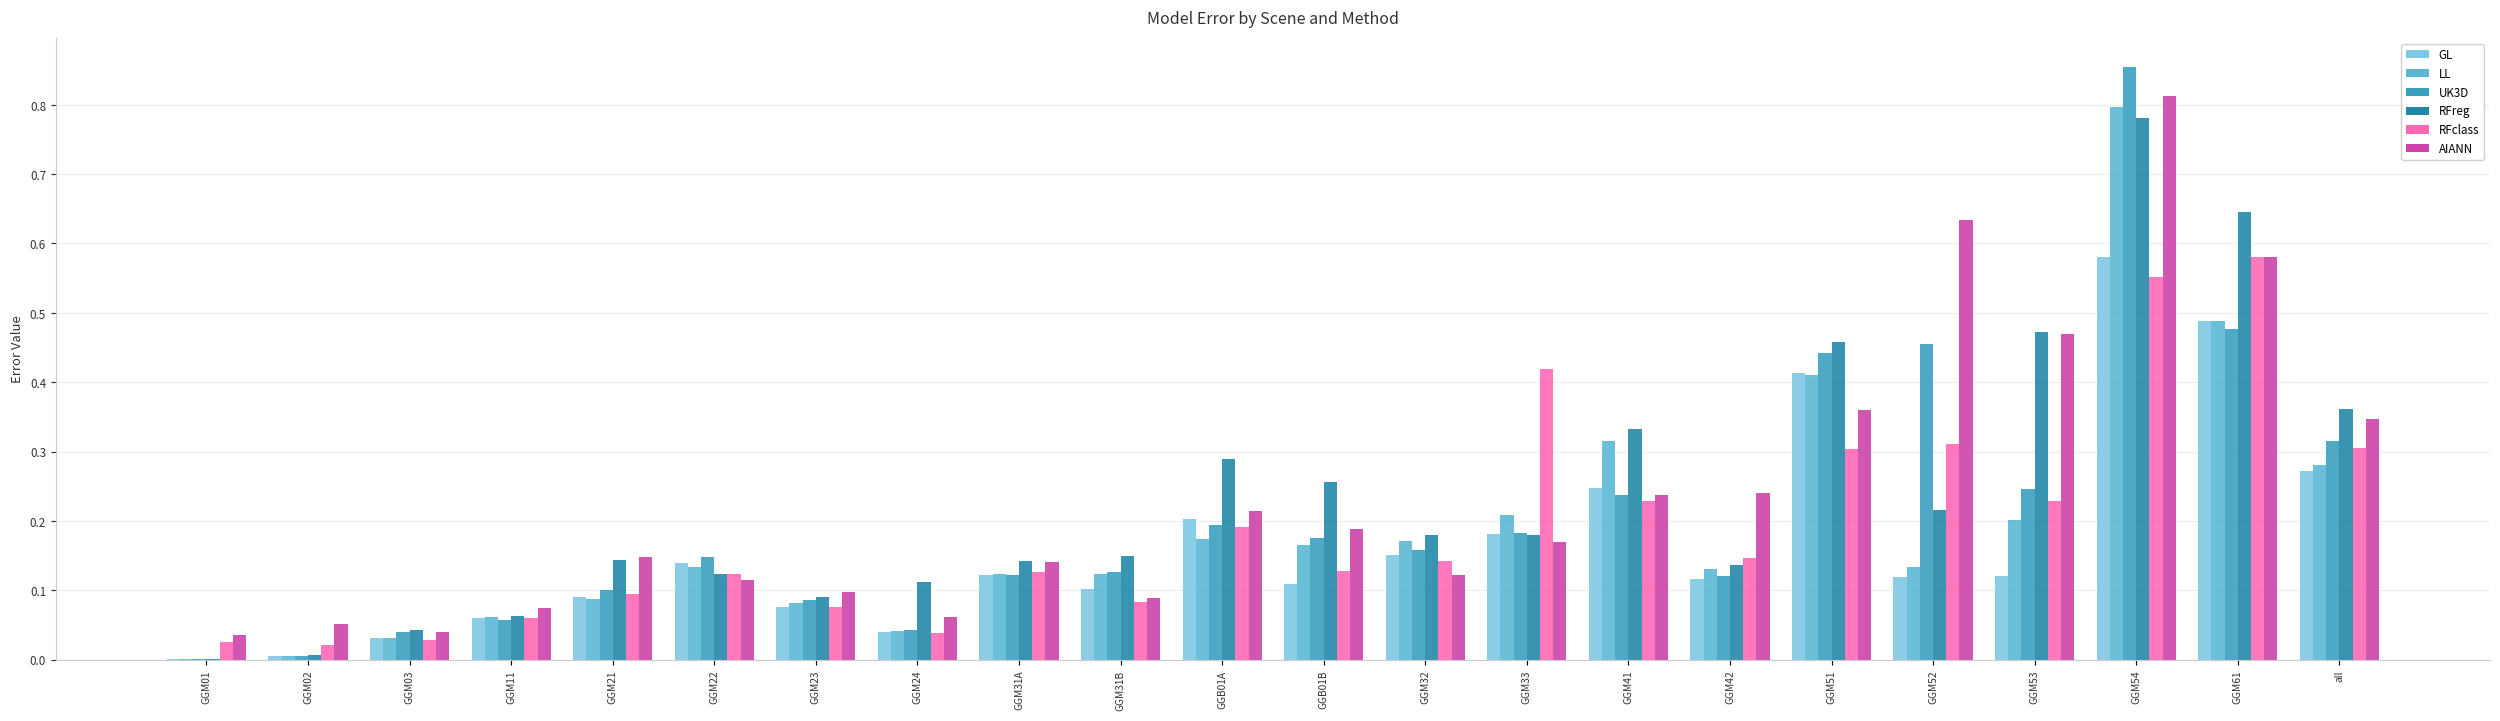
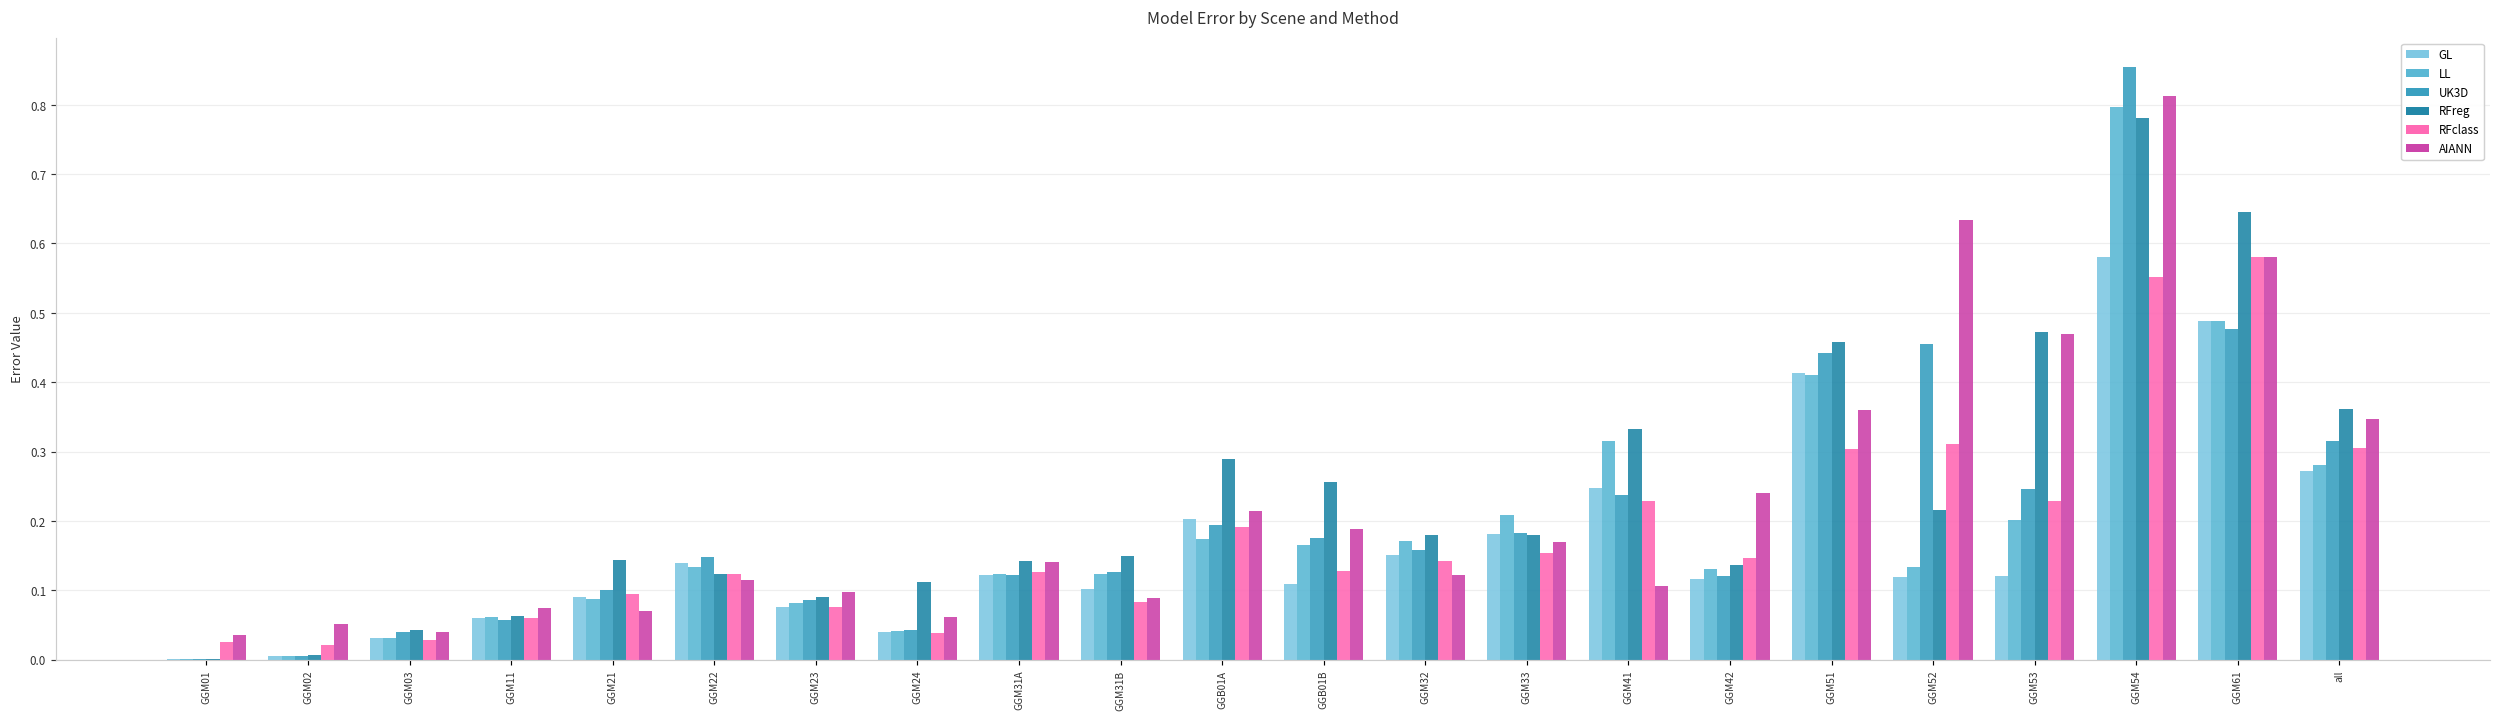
AIANN, GGM21: 0.15 -> 0.07
RFclass, GGM33: 0.42 -> 0.15
AIANN, GGM41: 0.24 -> 0.11
